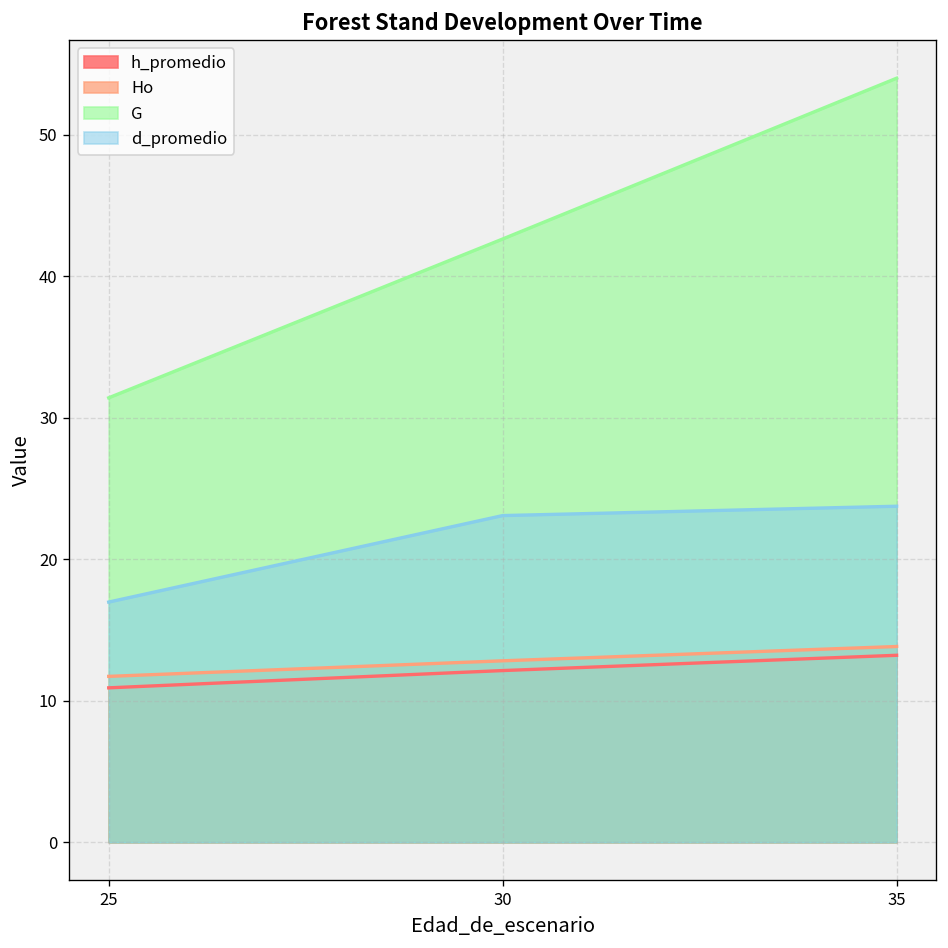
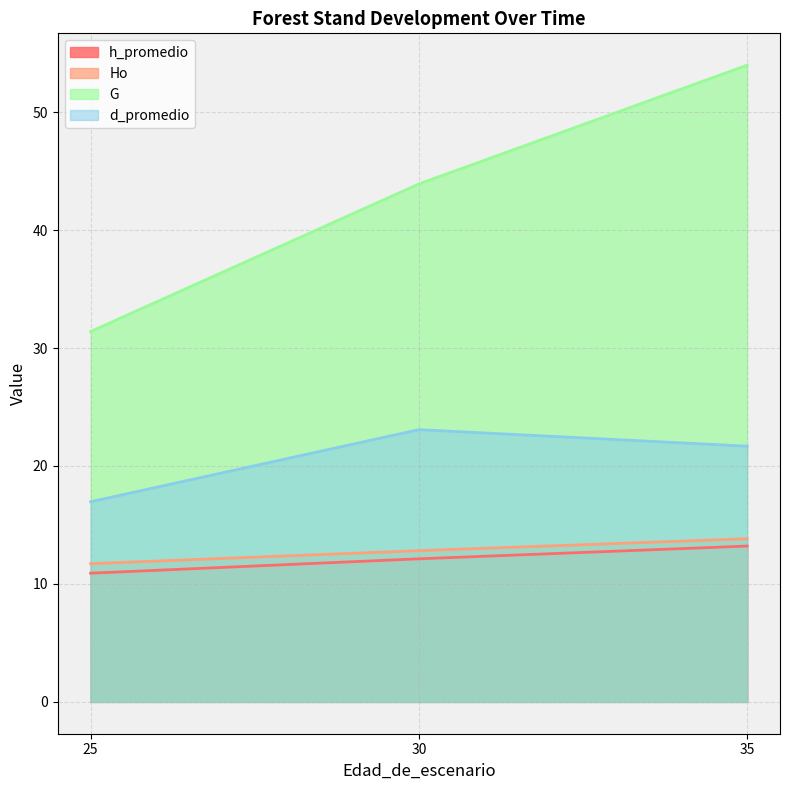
G, 30: 42.6 -> 43.9
d_promedio, 35: 23.7 -> 21.7
